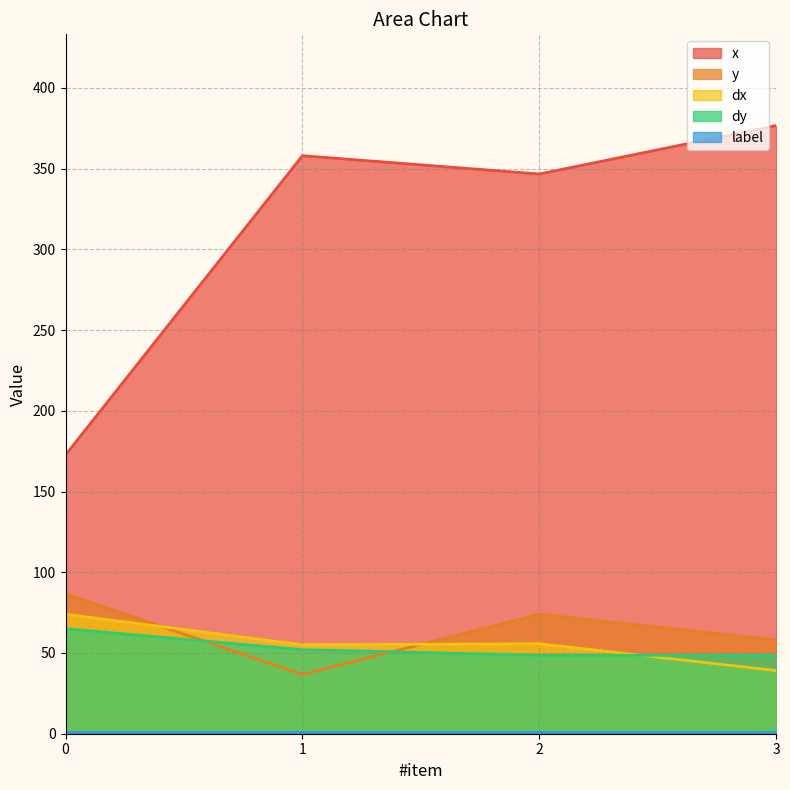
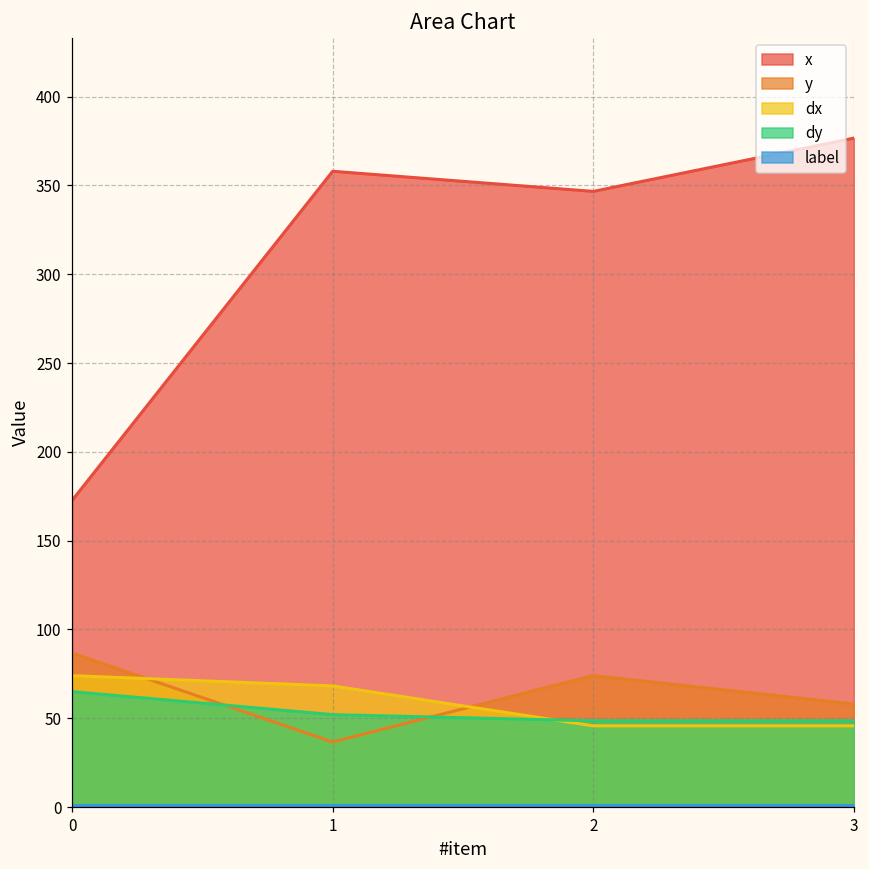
dx, 1: 55 -> 68
dx, 2: 56 -> 46
dx, 3: 39 -> 46
